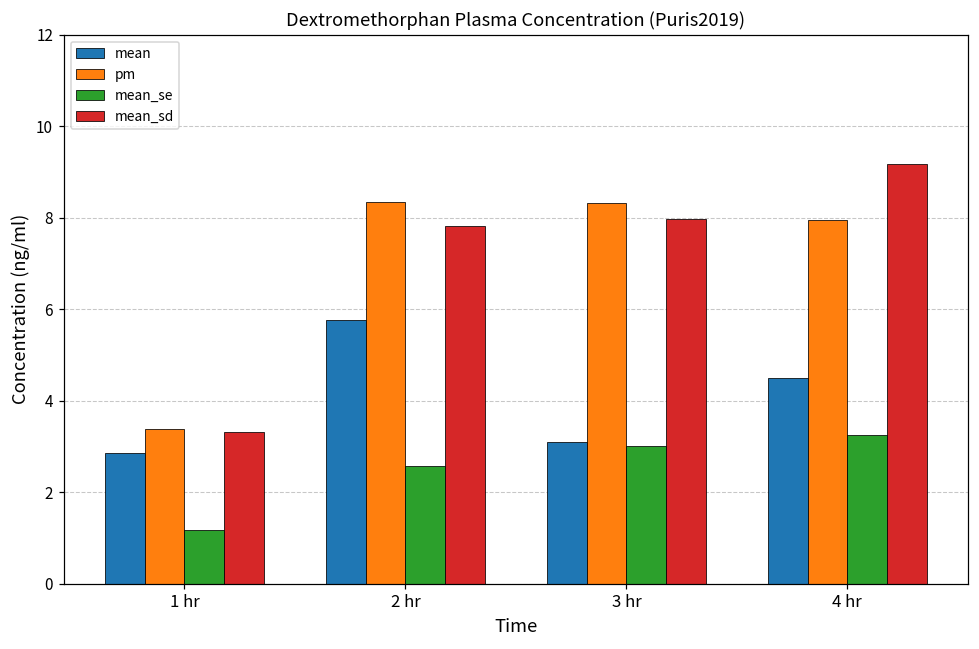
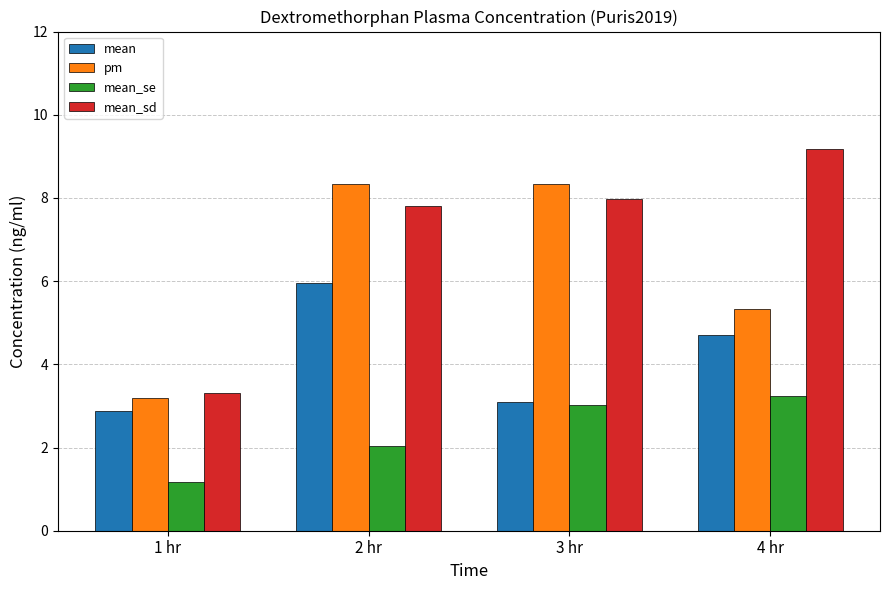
pm, 1 hr: 3.4 -> 3.2
mean, 2 hr: 5.8 -> 6.0
mean_se, 2 hr: 2.6 -> 2.0
mean, 4 hr: 4.5 -> 4.7
pm, 4 hr: 8.0 -> 5.3
